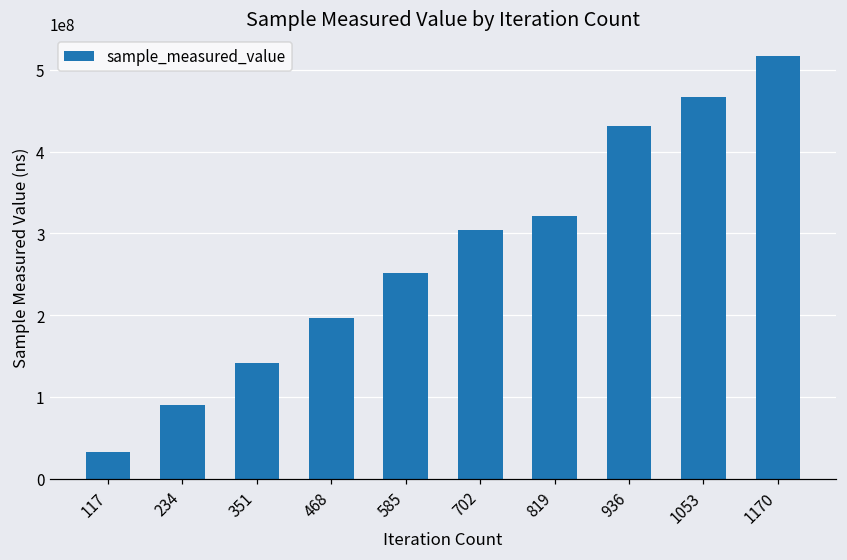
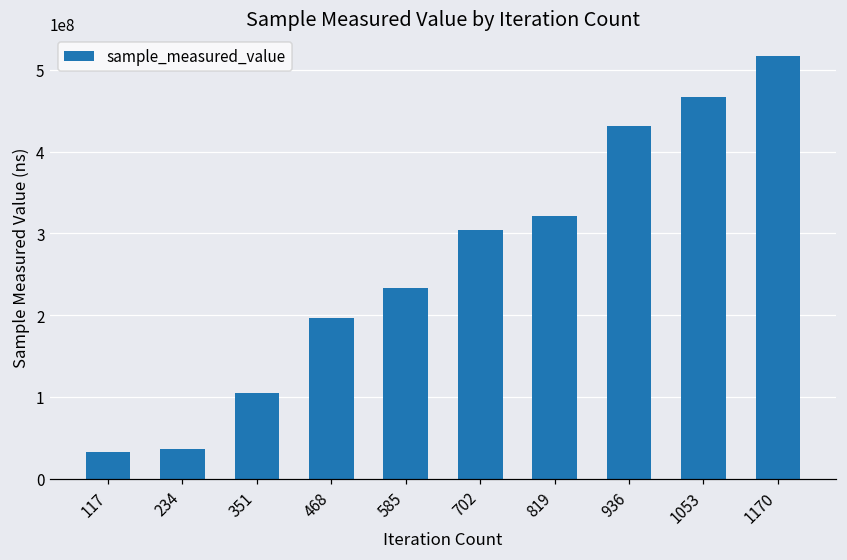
234: 90000000 -> 40000000
351: 140000000 -> 100000000
585: 250000000 -> 230000000
